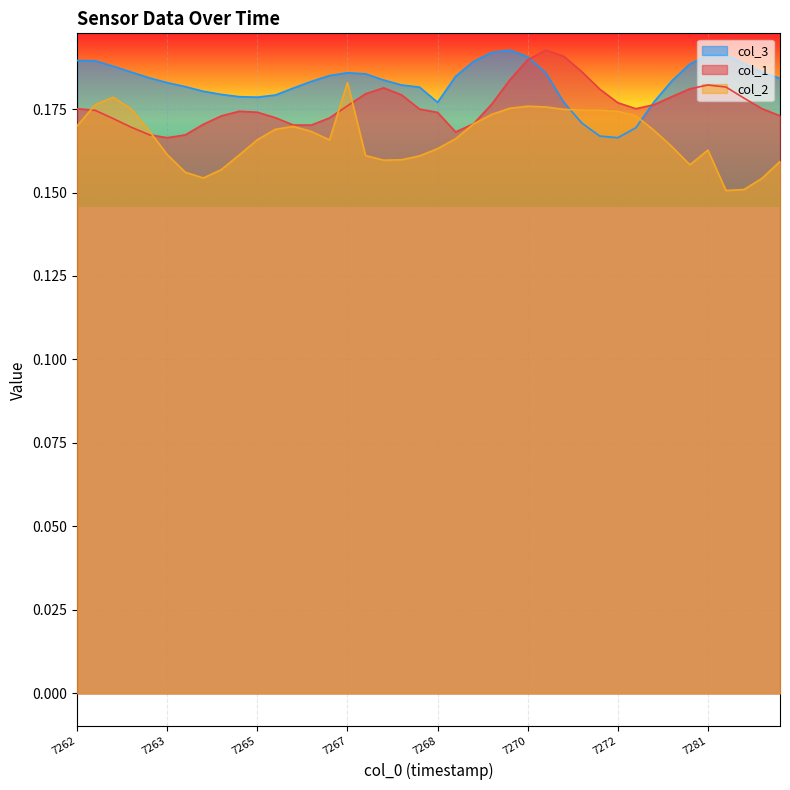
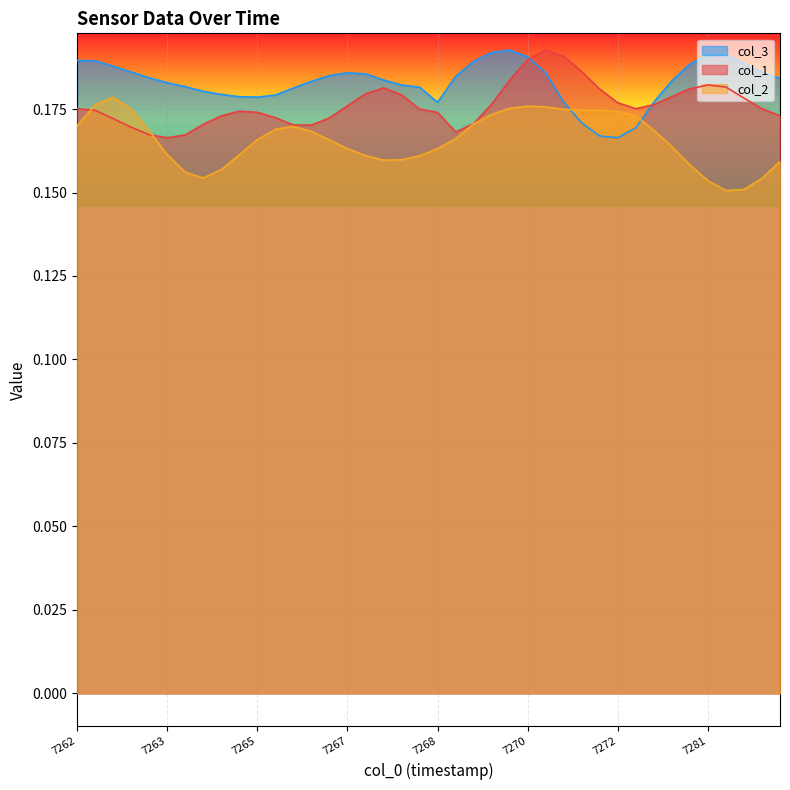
col_2, 7267: 0.183 -> 0.163
col_2, 7281: 0.163 -> 0.154
